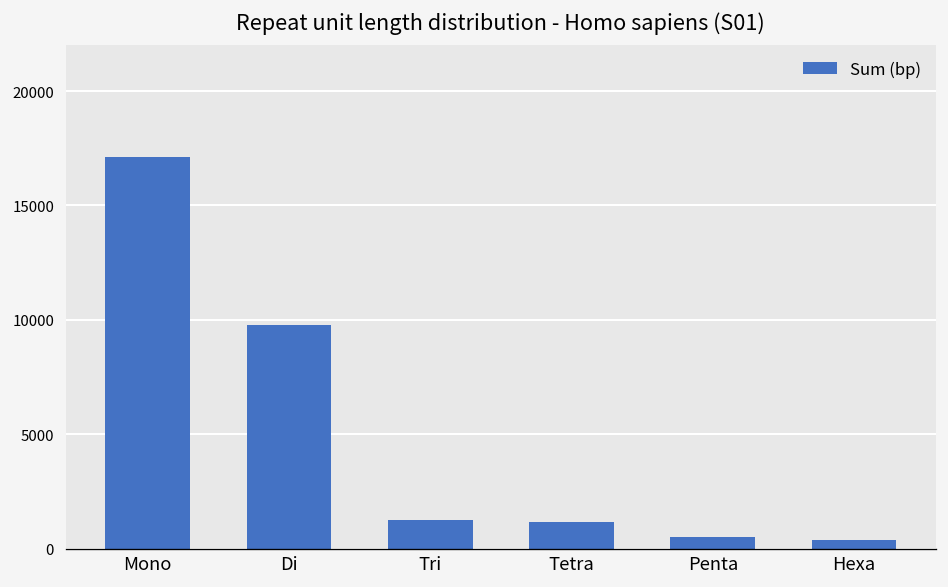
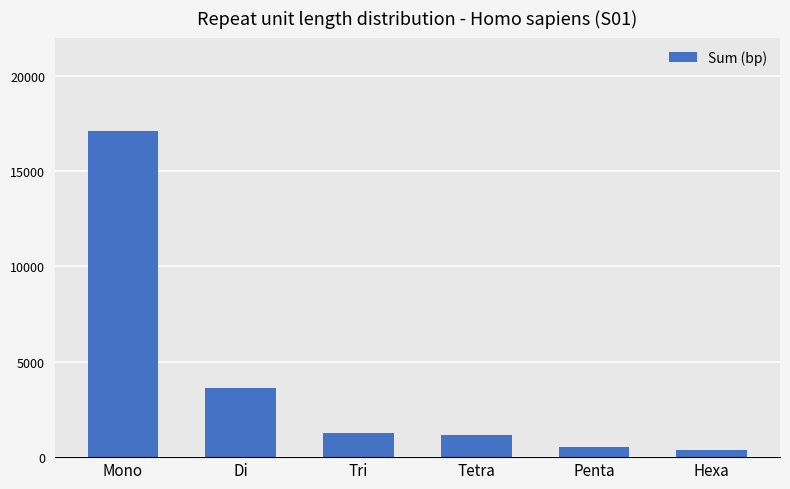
Di: 9800 -> 3600
